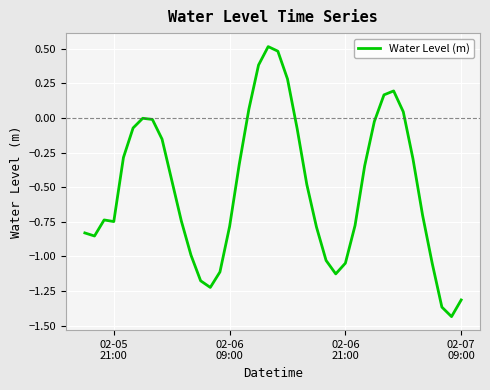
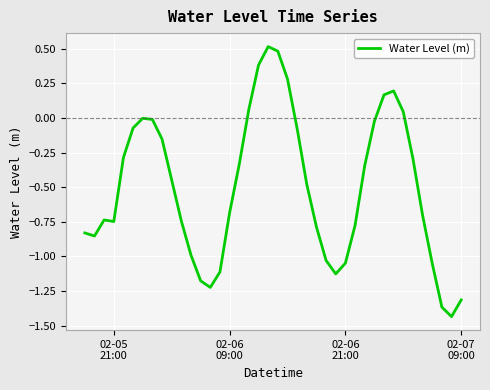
02-06 09:00: -0.78 -> -0.69
